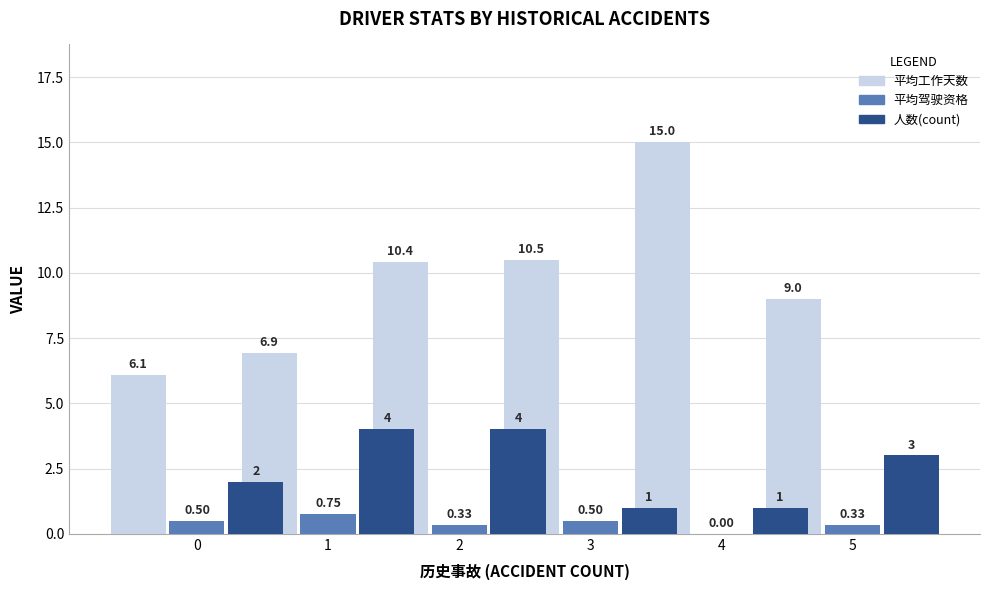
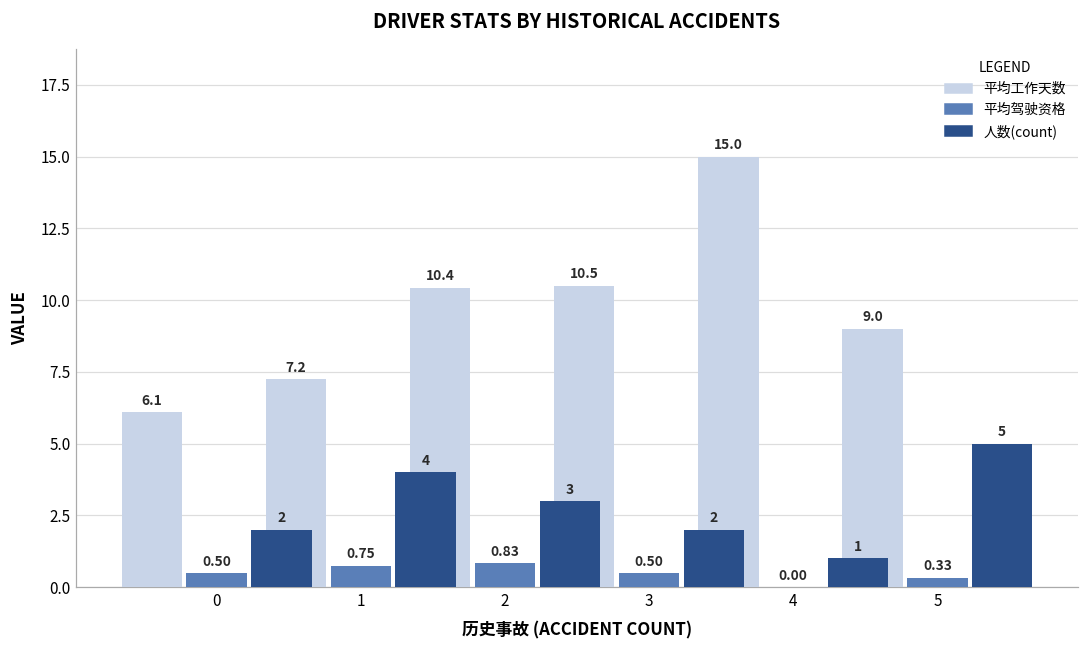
平均工作天数, 1: 6.9 -> 7.2
平均驾驶资格, 2: 0.33 -> 0.83
人数(count), 2: 4 -> 3
人数(count), 3: 1 -> 2
人数(count), 5: 3 -> 5
